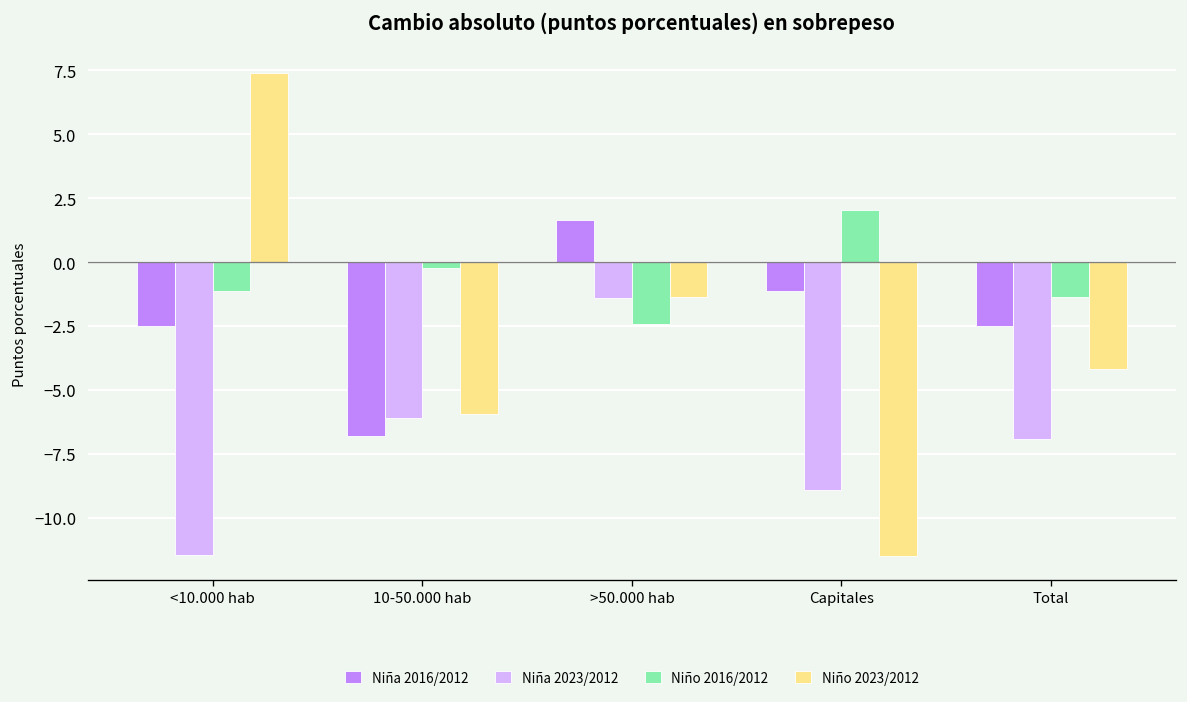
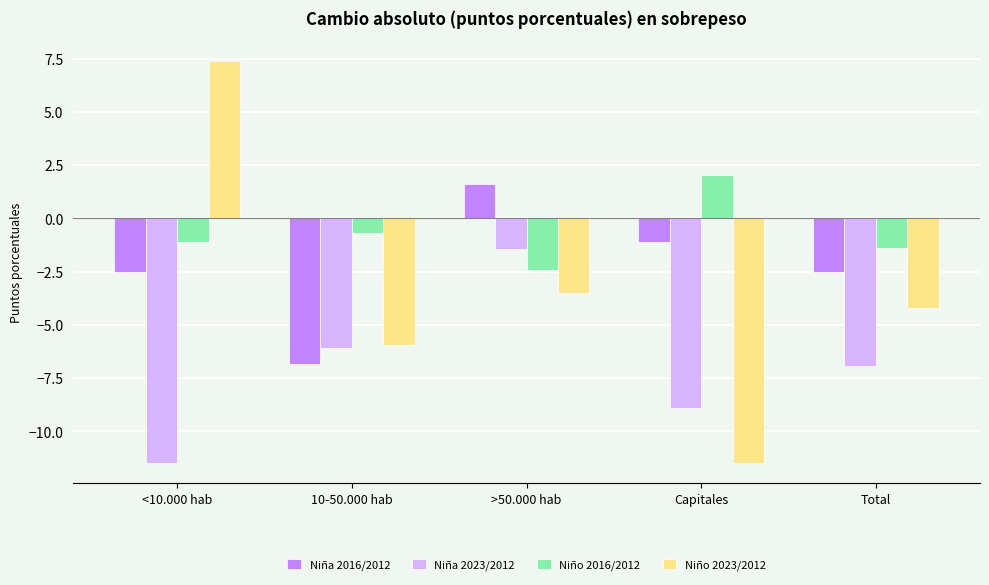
Niño 2016/2012, 10-50.000 hab: -0.2 -> -0.7
Niño 2023/2012, >50.000 hab: -1.4 -> -3.5
